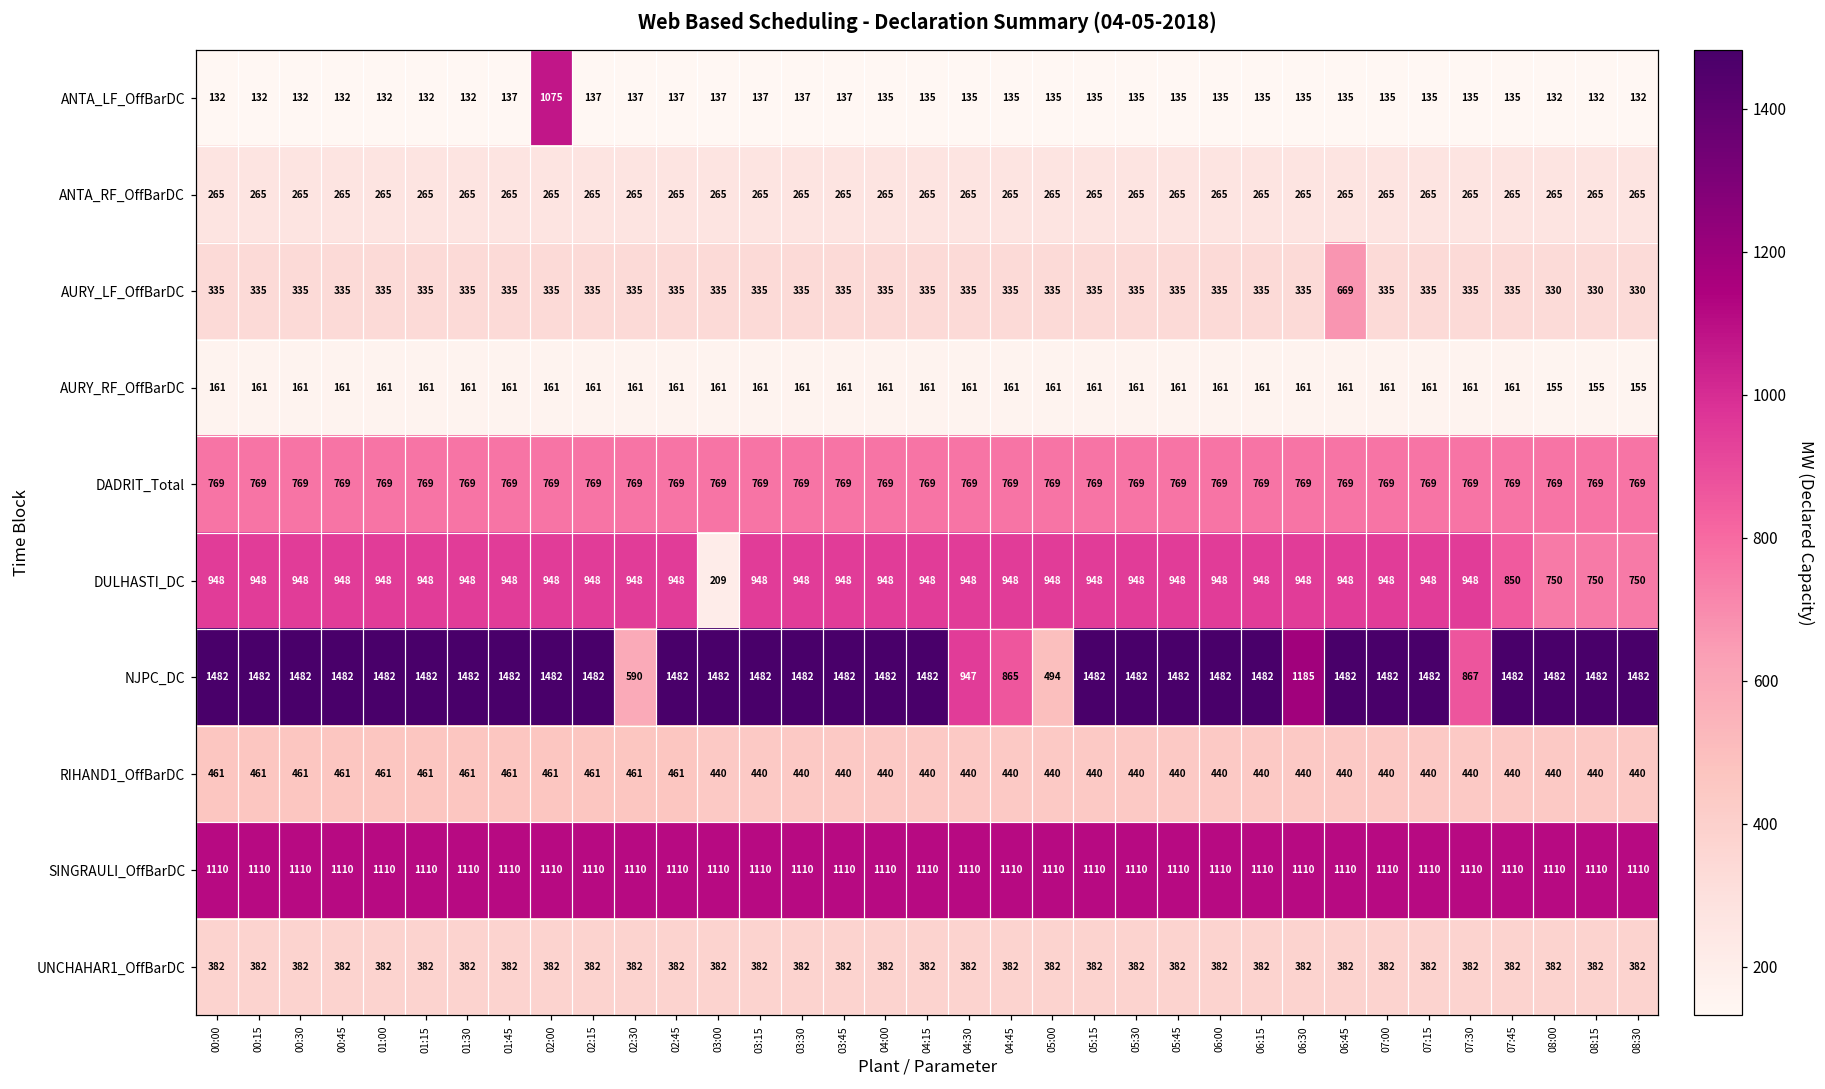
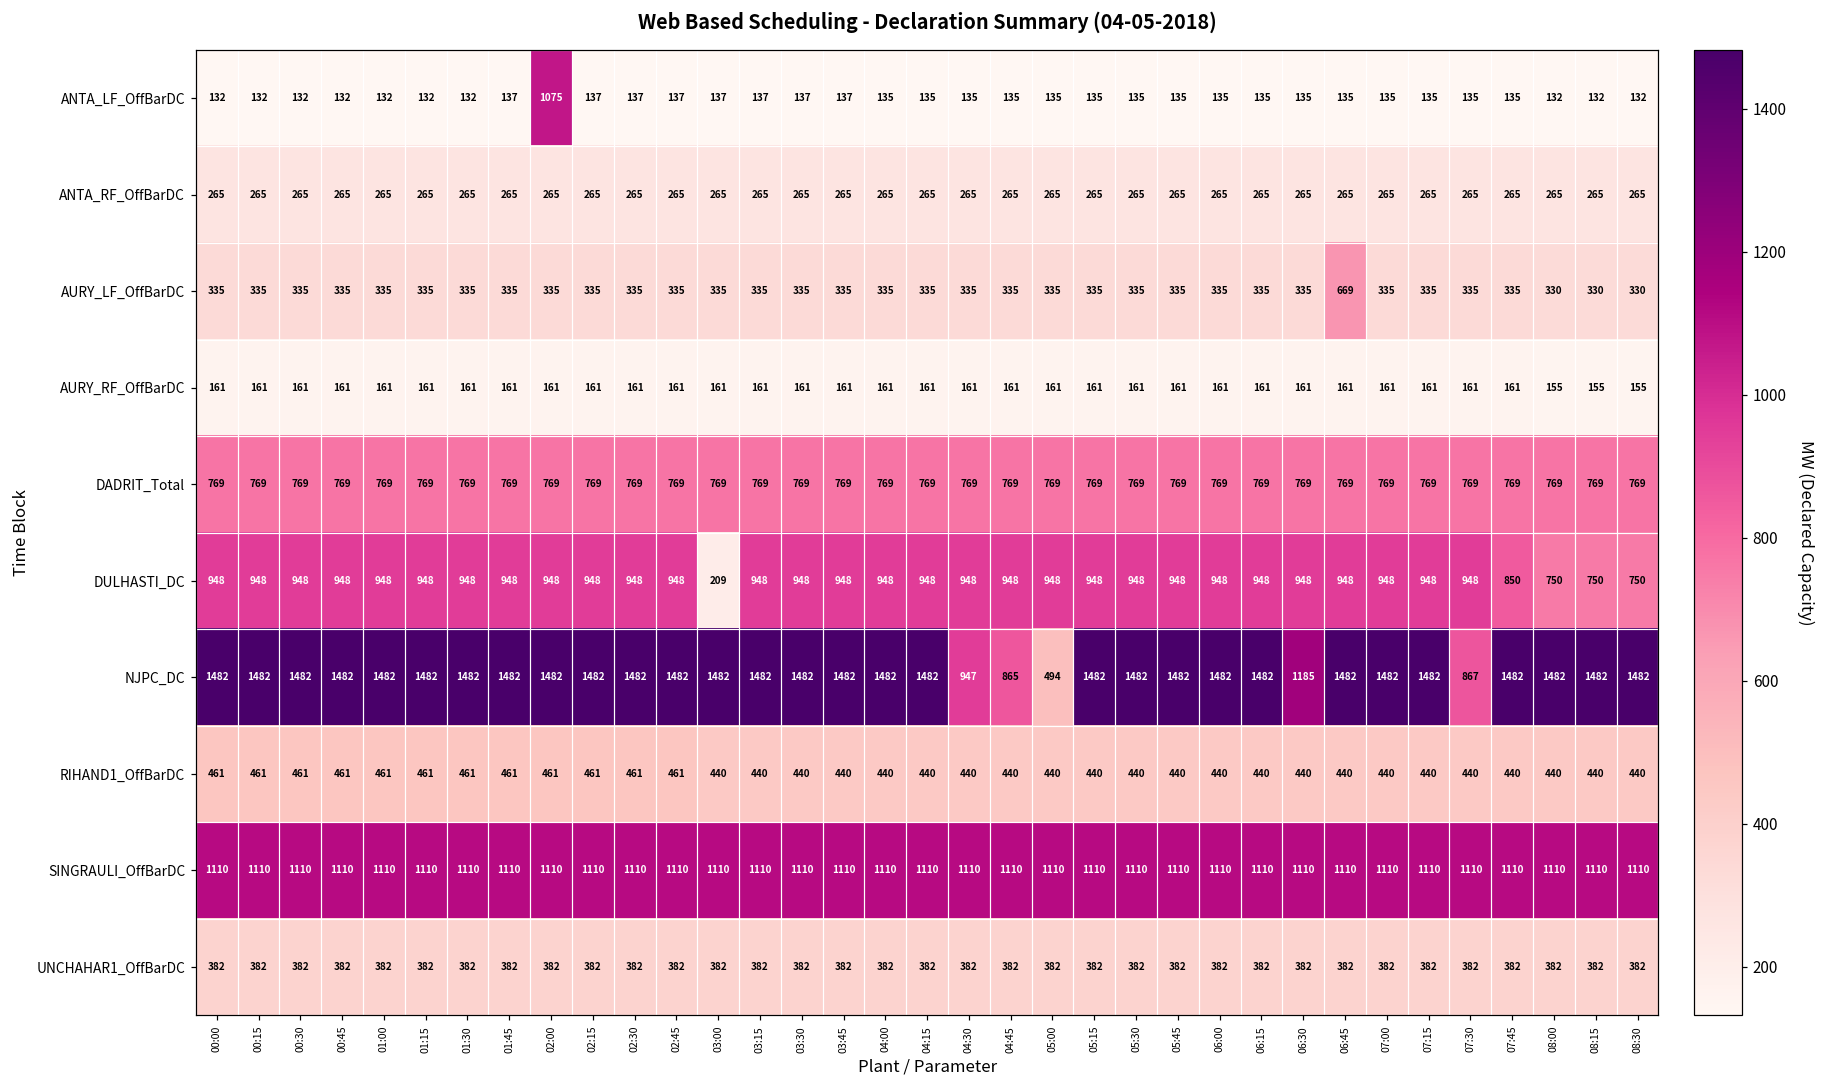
NJPC_DC, 02:30: 590 -> 1482
